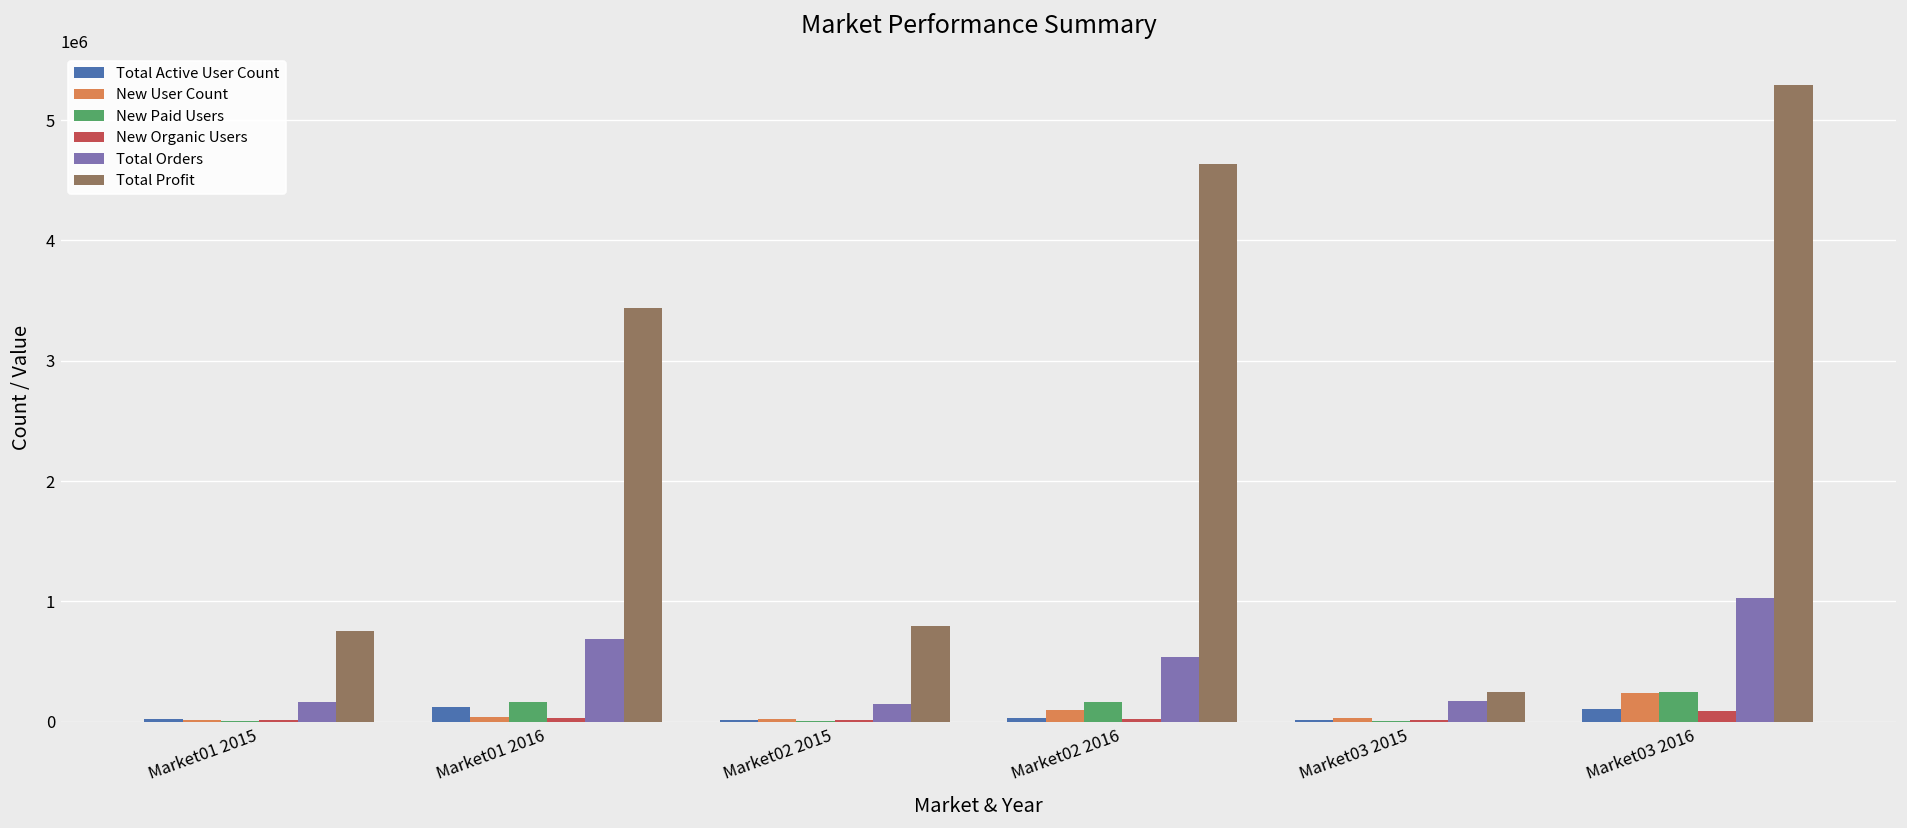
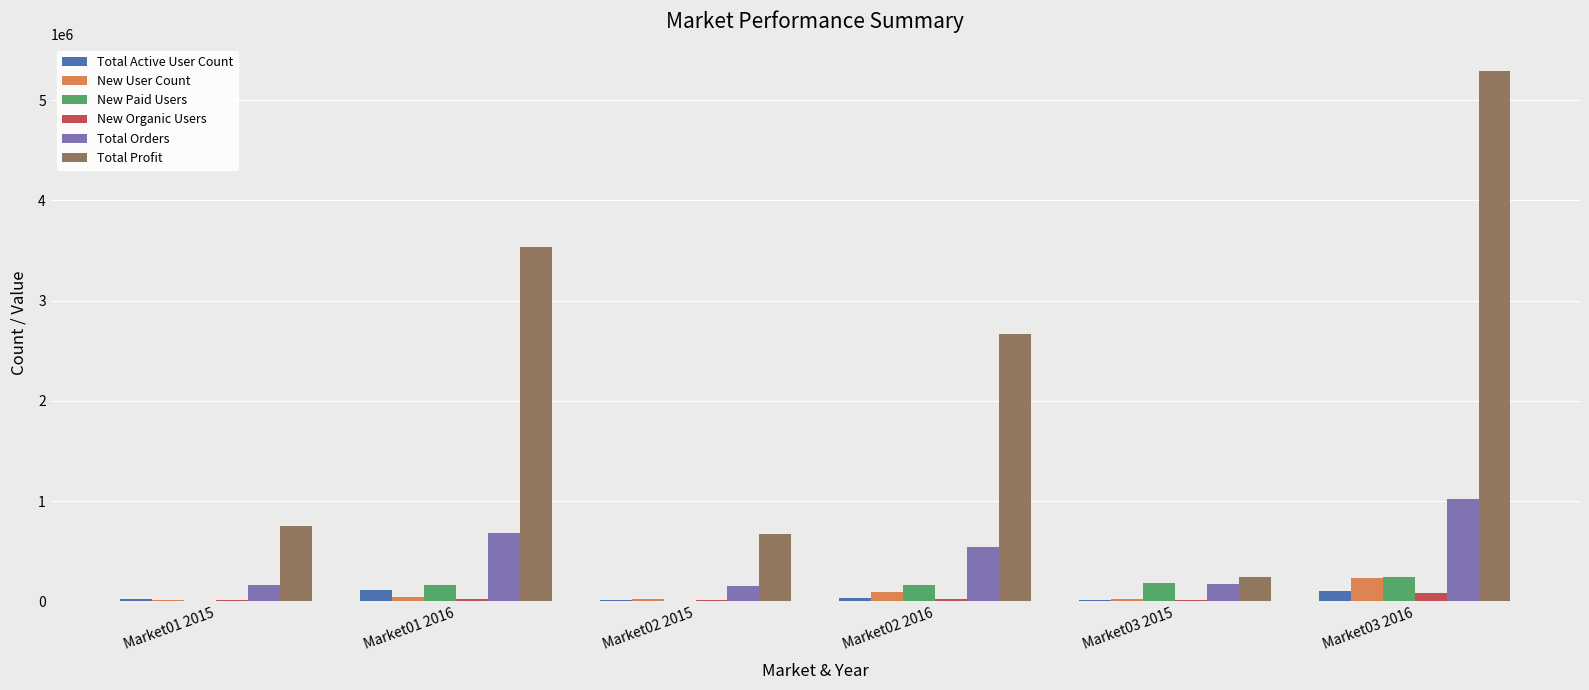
Total Profit, Market01 2016: 3440000 -> 3540000
Total Profit, Market02 2015: 800000 -> 680000
Total Profit, Market02 2016: 4640000 -> 2670000
New Paid Users, Market03 2015: 0 -> 180000
